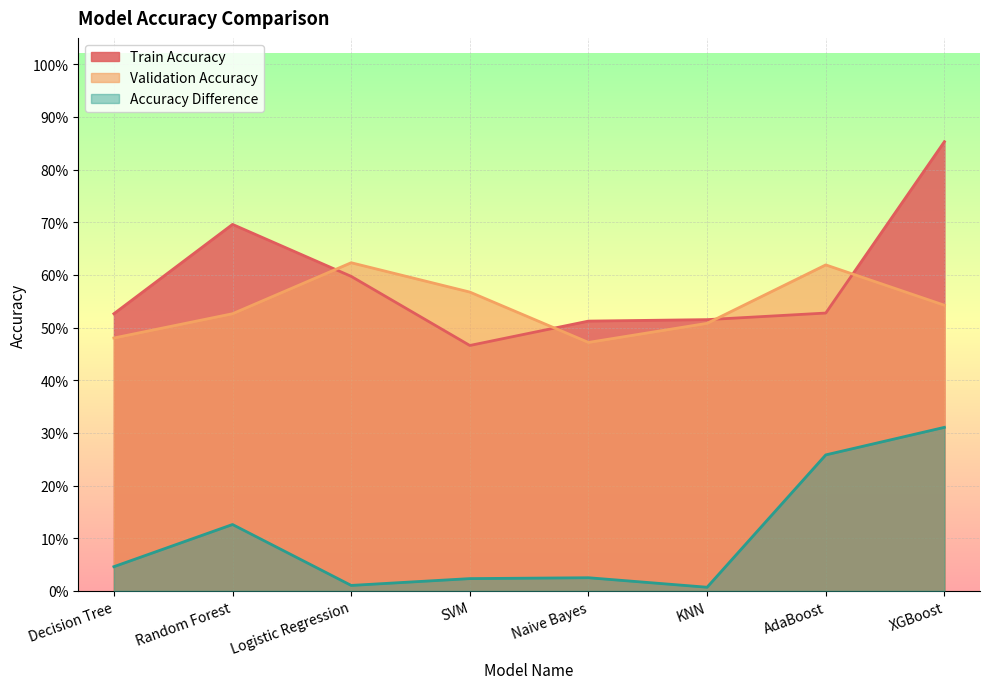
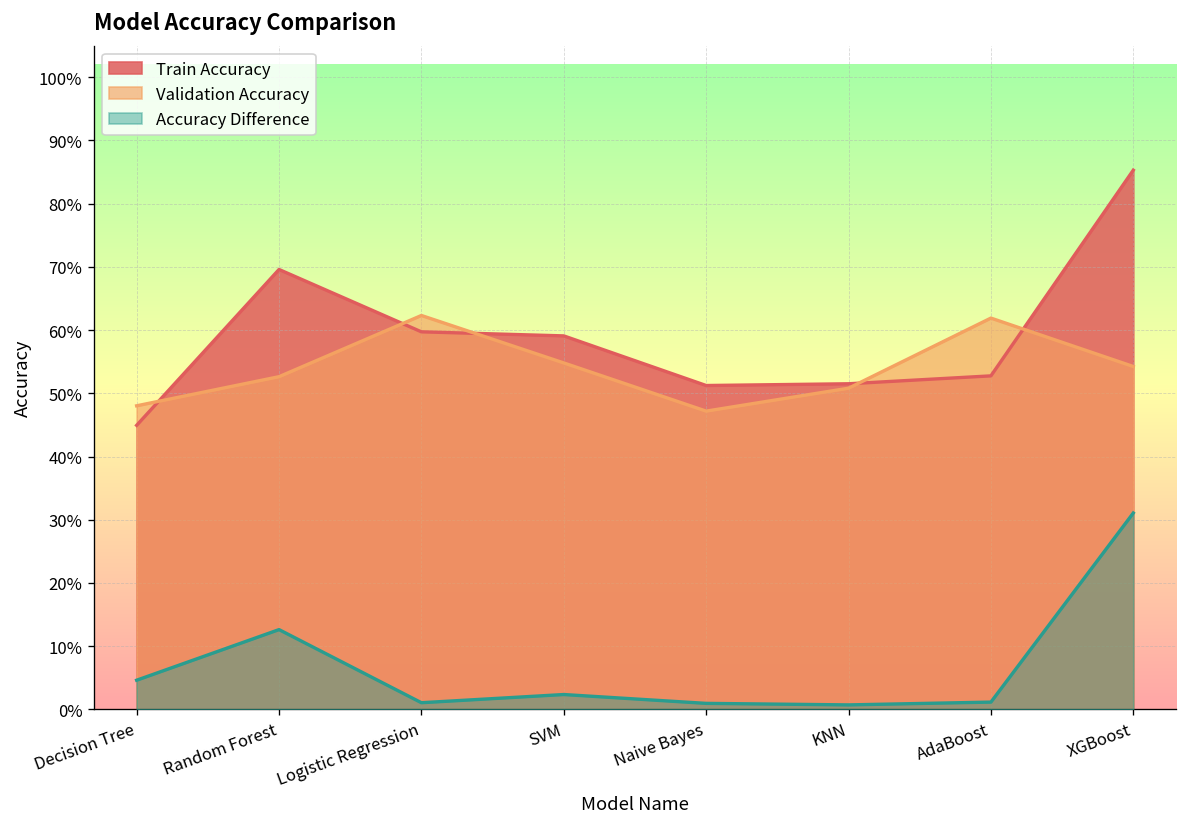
Train Accuracy, Decision Tree: 53% -> 45%
Train Accuracy, SVM: 47% -> 59%
Validation Accuracy, SVM: 57% -> 55%
Accuracy Difference, Naive Bayes: 3% -> 1%
Accuracy Difference, AdaBoost: 26% -> 1%
